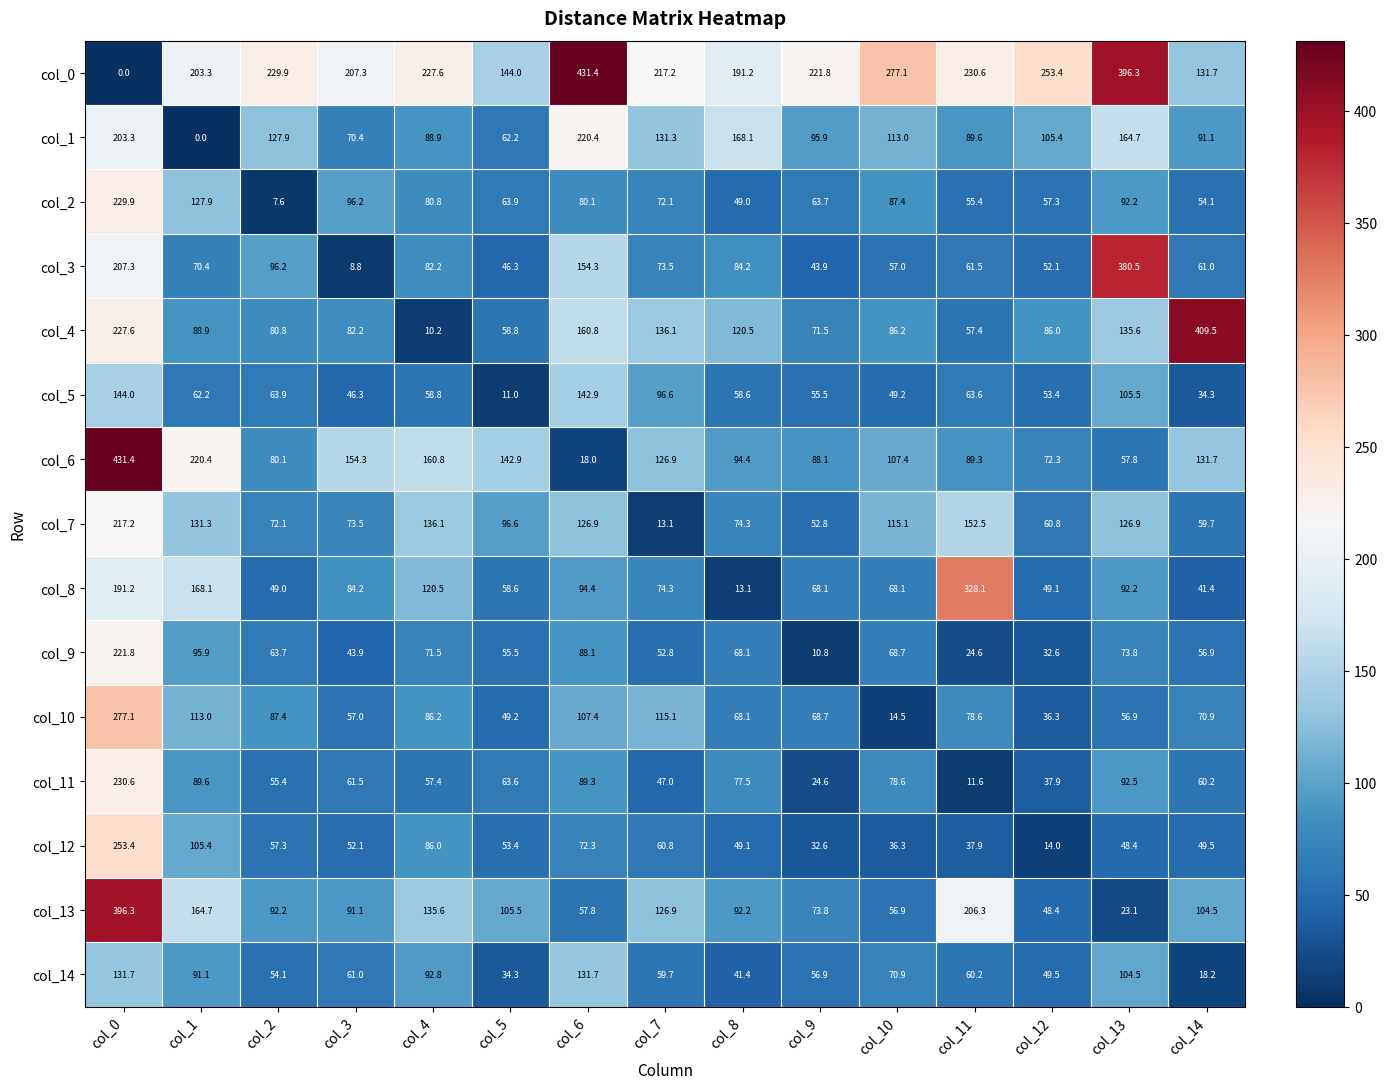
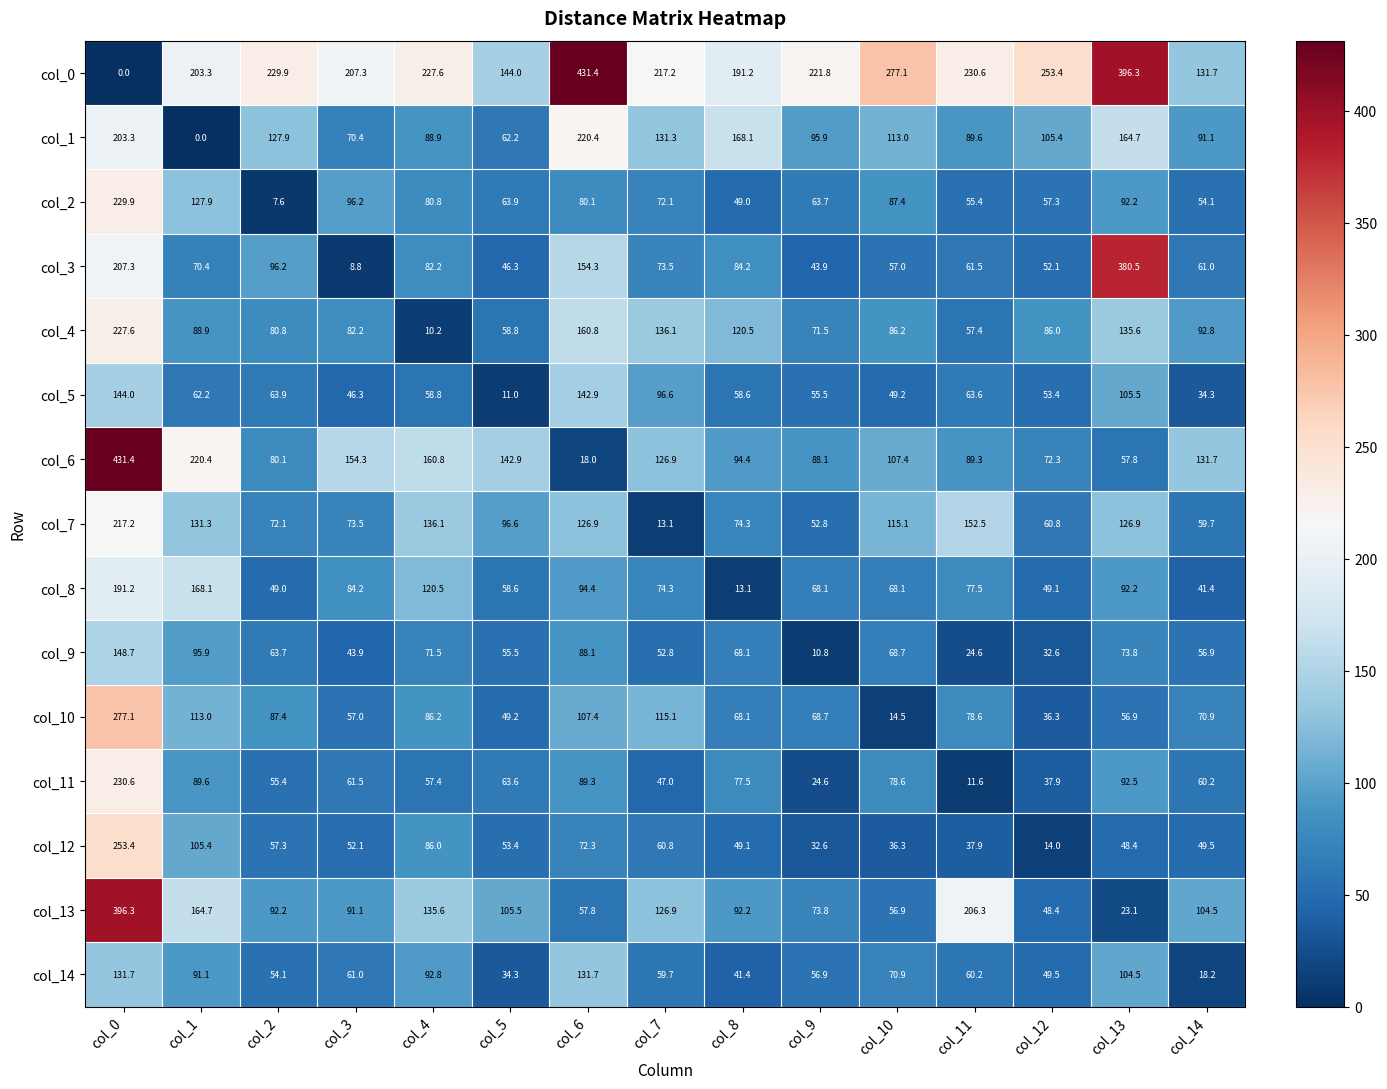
col_4, col_14: 409.5 -> 92.8
col_8, col_11: 328.1 -> 77.5
col_9, col_0: 221.8 -> 148.7
